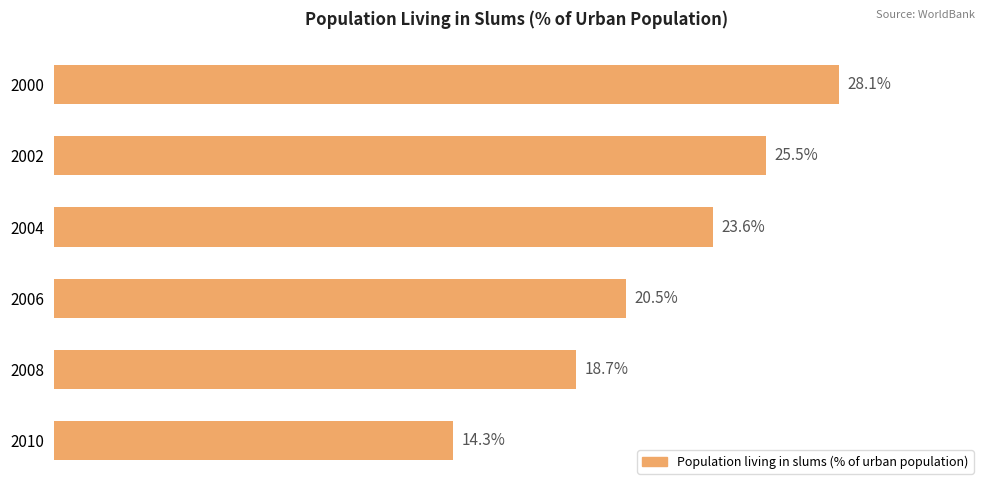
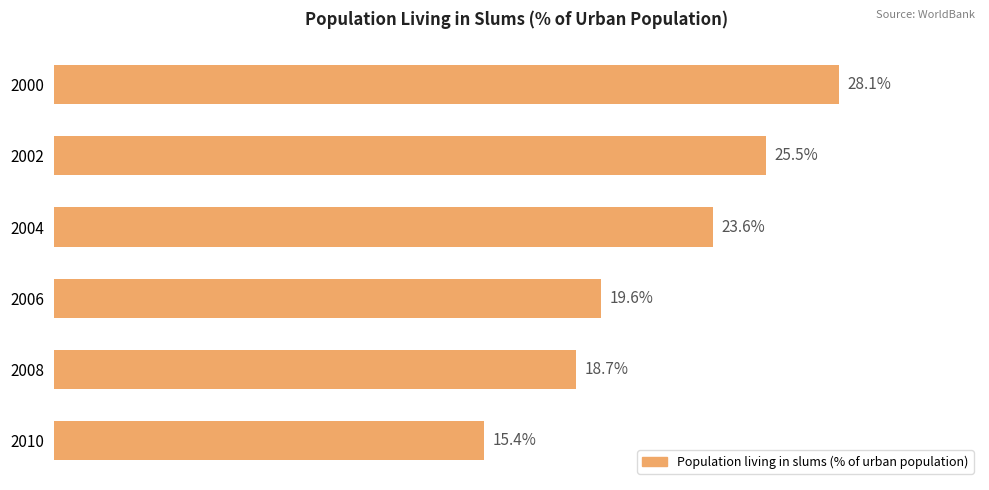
2006: 20.5% -> 19.6%
2010: 14.3% -> 15.4%
